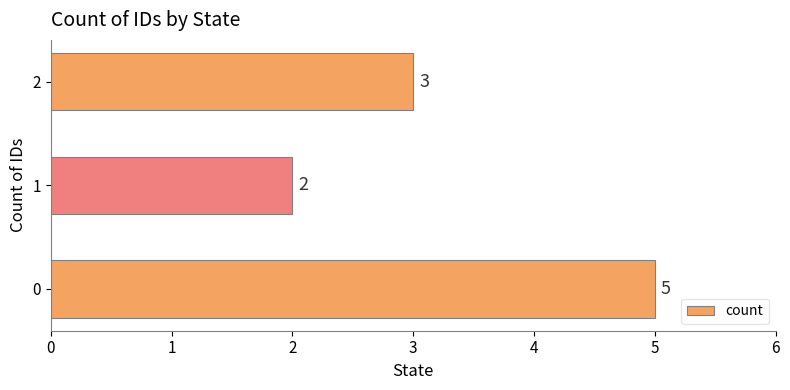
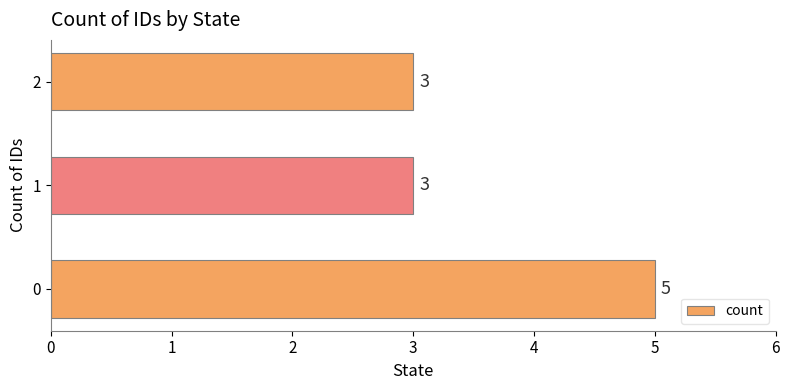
1: 2 -> 3
